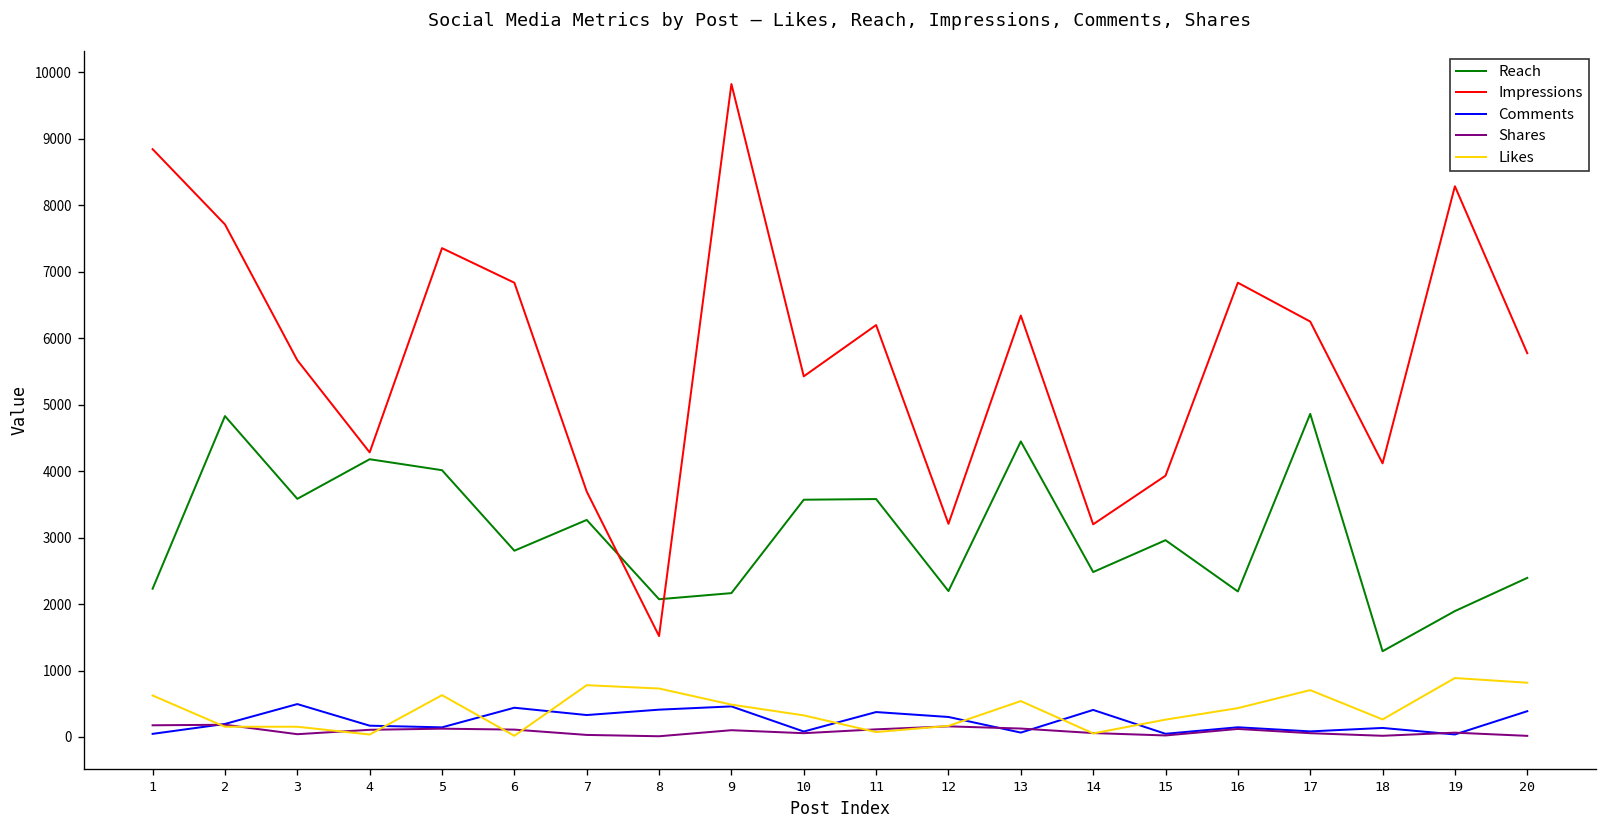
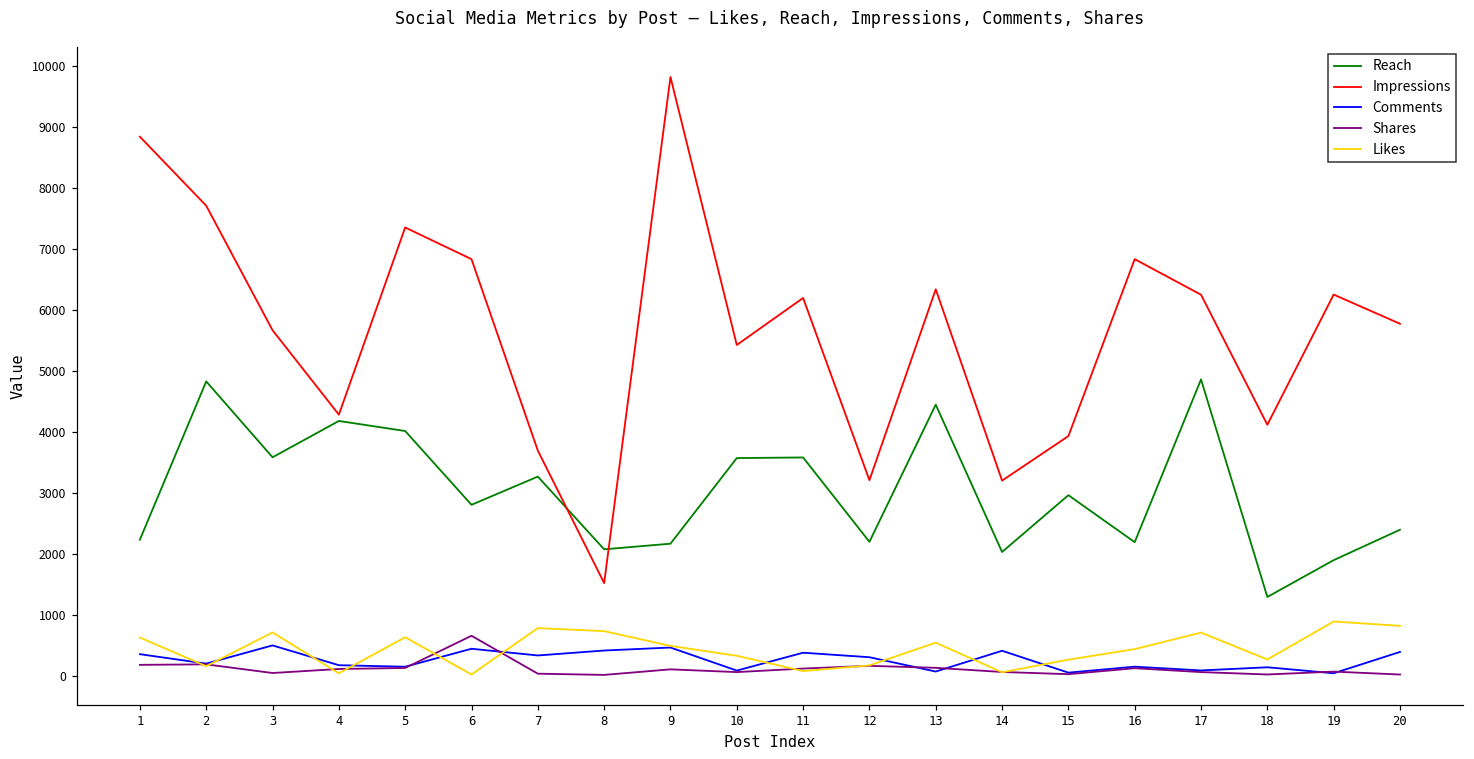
Comments, 1: 0 -> 400
Likes, 3: 200 -> 700
Shares, 6: 100 -> 700
Reach, 14: 2500 -> 2000
Impressions, 19: 8300 -> 6300
